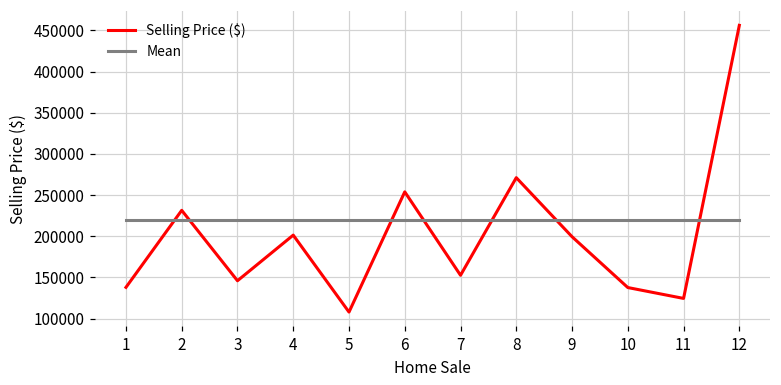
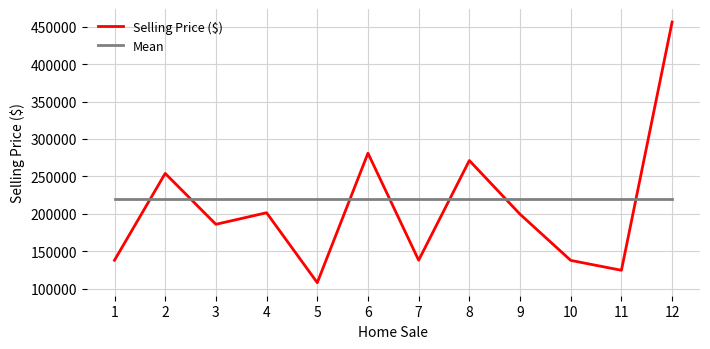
Selling Price ($), 2: 230000 -> 250000
Selling Price ($), 3: 150000 -> 190000
Selling Price ($), 6: 250000 -> 280000
Selling Price ($), 7: 150000 -> 140000
